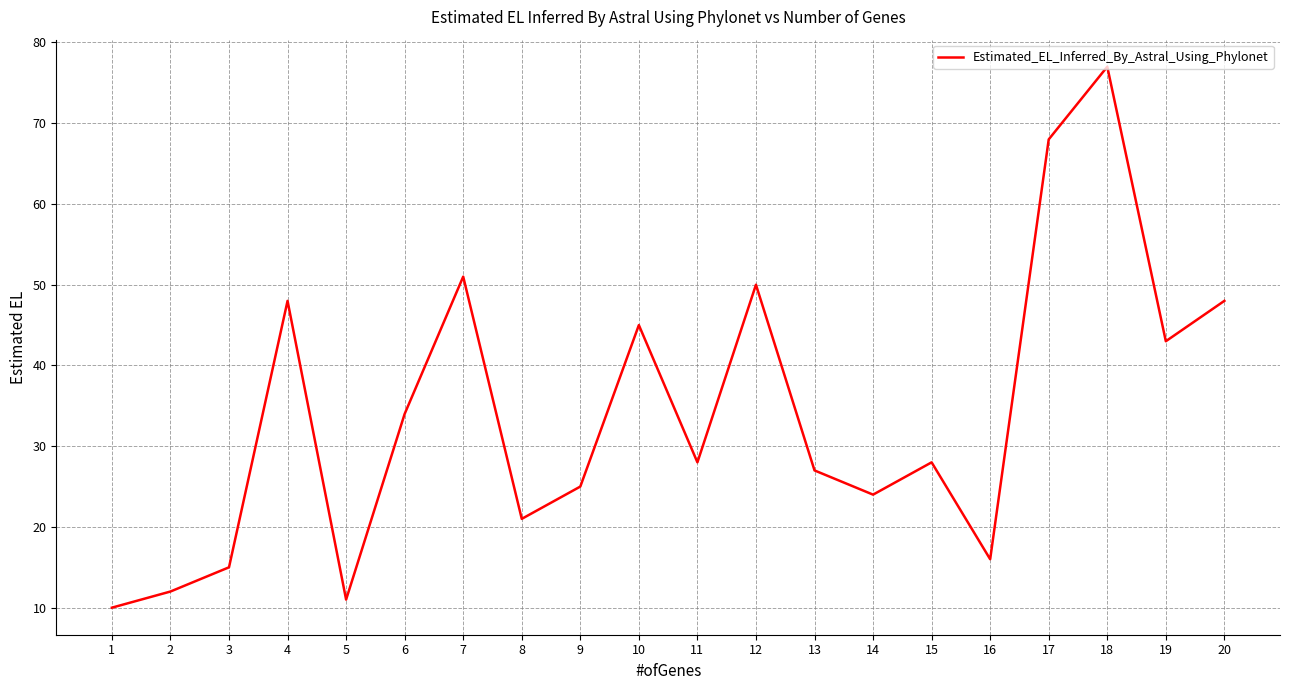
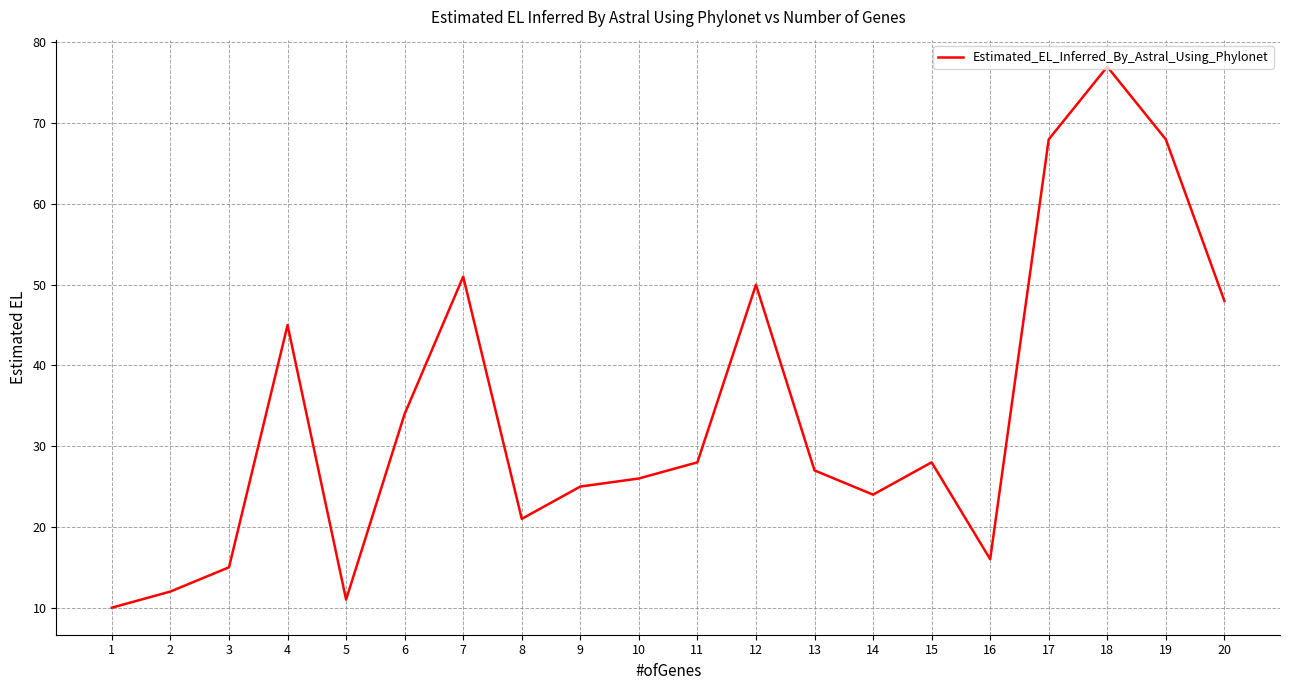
4: 48 -> 45
10: 45 -> 26
19: 43 -> 68
